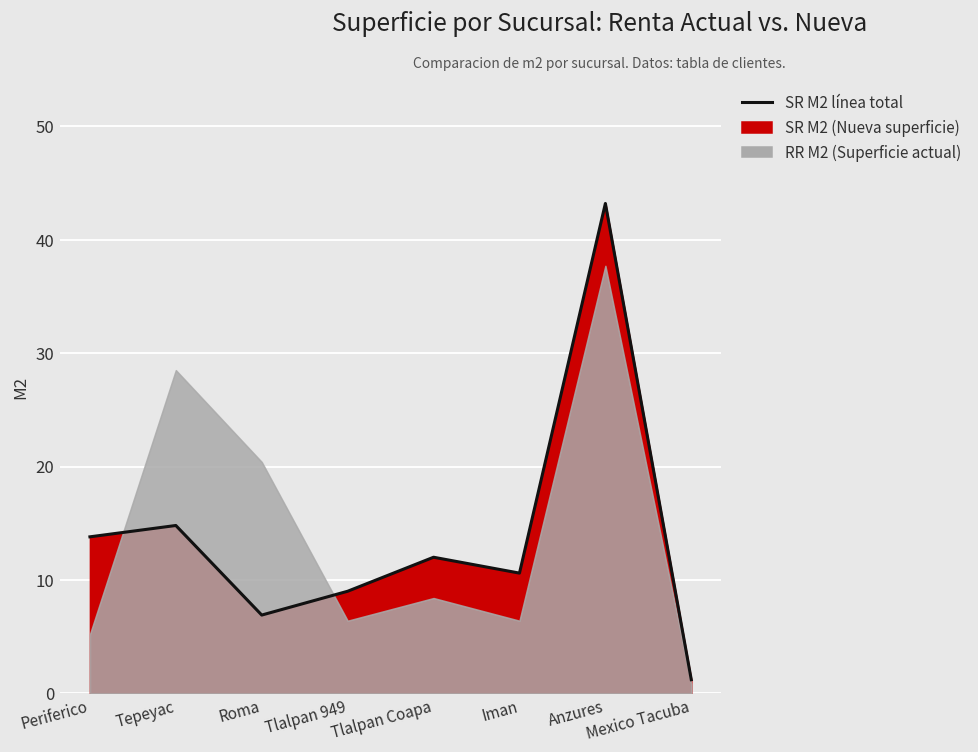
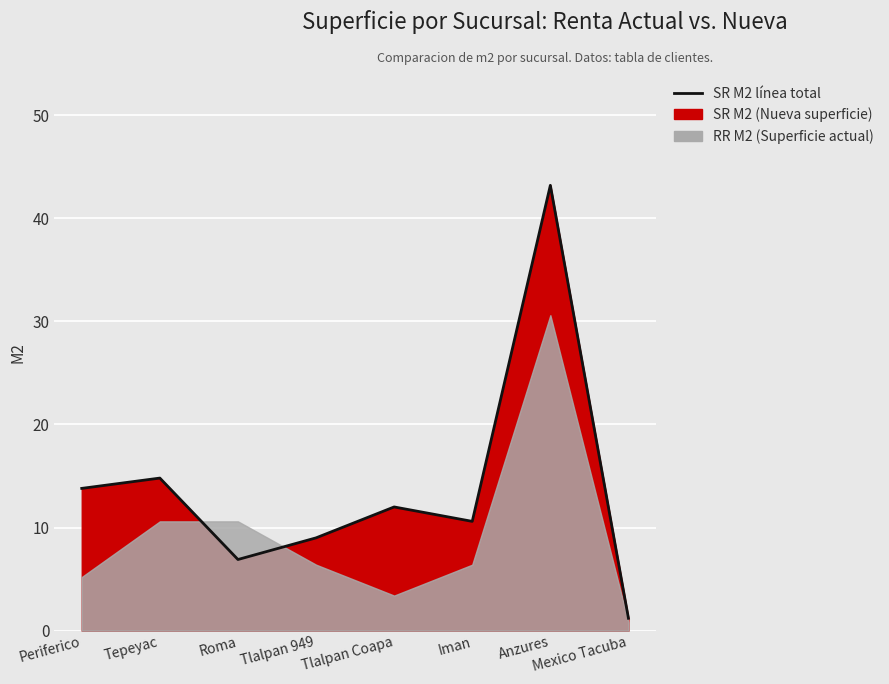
RR M2 (Superficie actual), Tepeyac: 28.5 -> 10.6
RR M2 (Superficie actual), Roma: 20.4 -> 10.6
RR M2 (Superficie actual), Tlalpan Coapa: 8.4 -> 3.4
RR M2 (Superficie actual), Anzures: 37.7 -> 30.6
